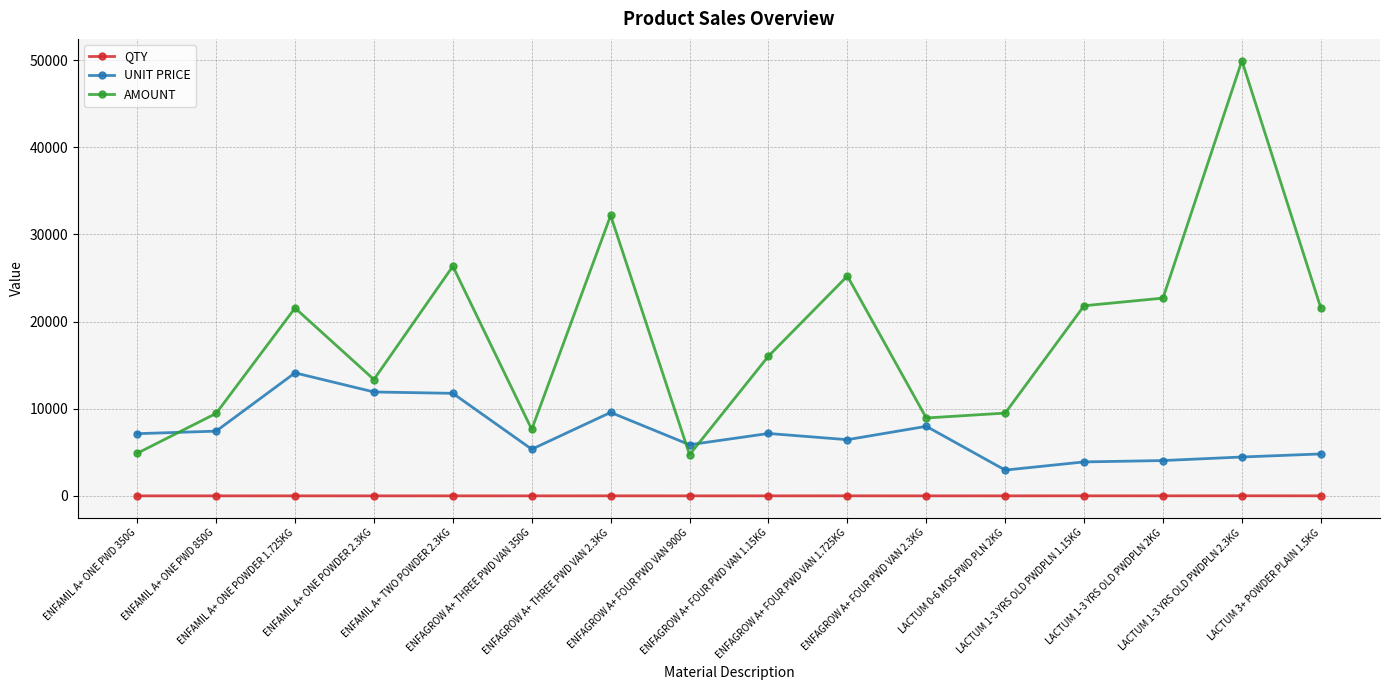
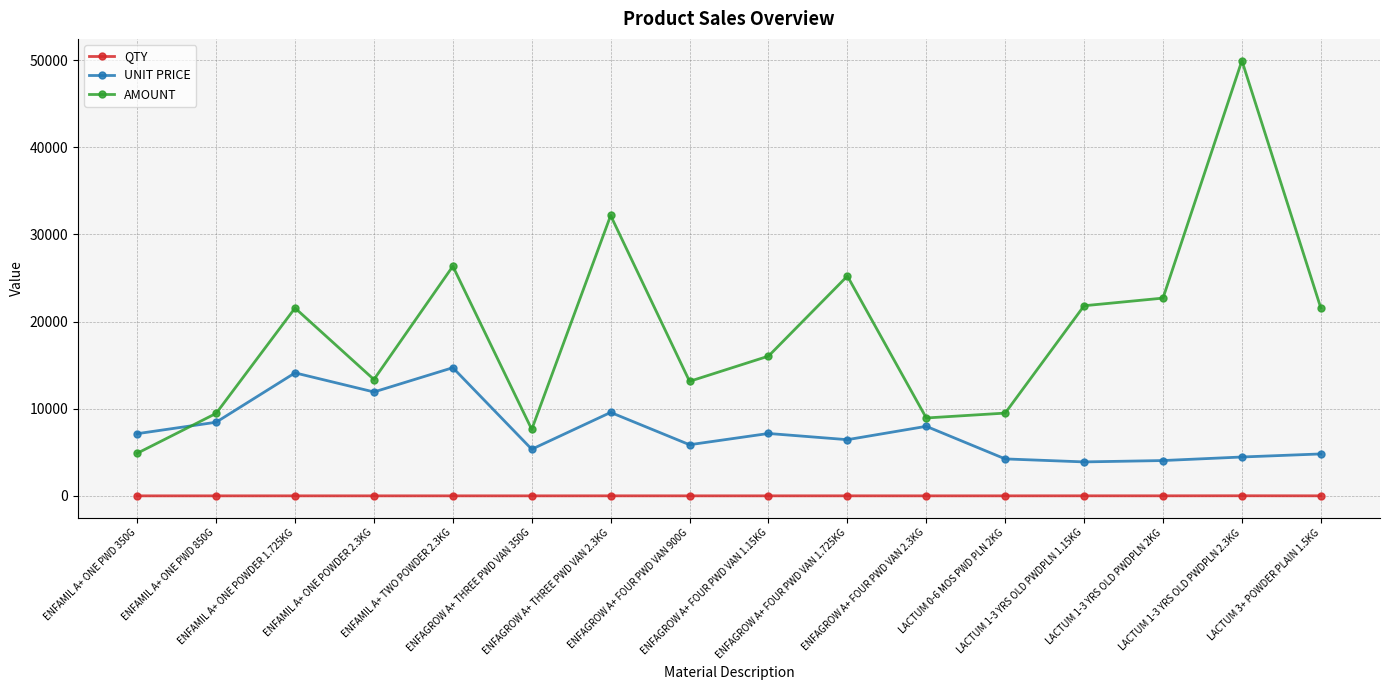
UNIT PRICE, ENFAMIL A+ ONE PWD 850G: 7000 -> 8000
UNIT PRICE, ENFAMIL A+ TWO POWDER 2.3KG: 12000 -> 15000
AMOUNT, ENFAGROW A+ FOUR PWD VAN 900G: 5000 -> 13000
UNIT PRICE, LACTUM 0-6 MOS PWD PLN 2KG: 3000 -> 4000
